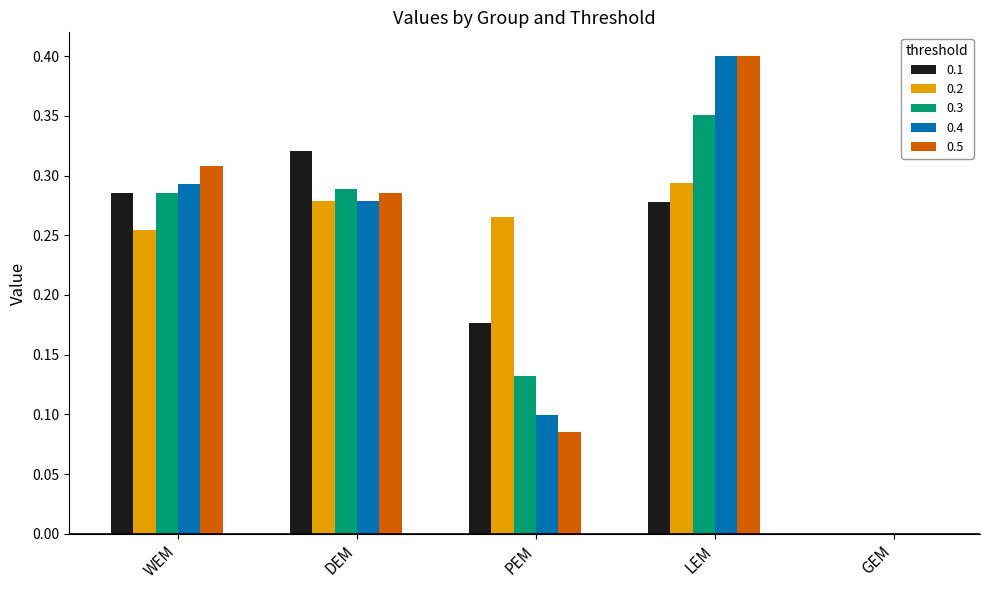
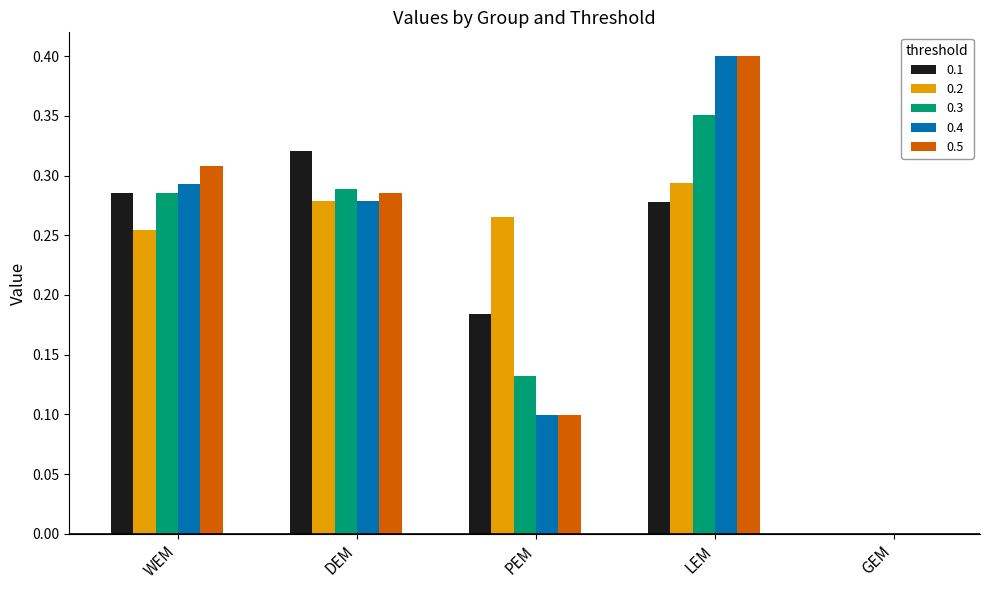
0.1, PEM: 0.176 -> 0.184
0.5, PEM: 0.085 -> 0.099
